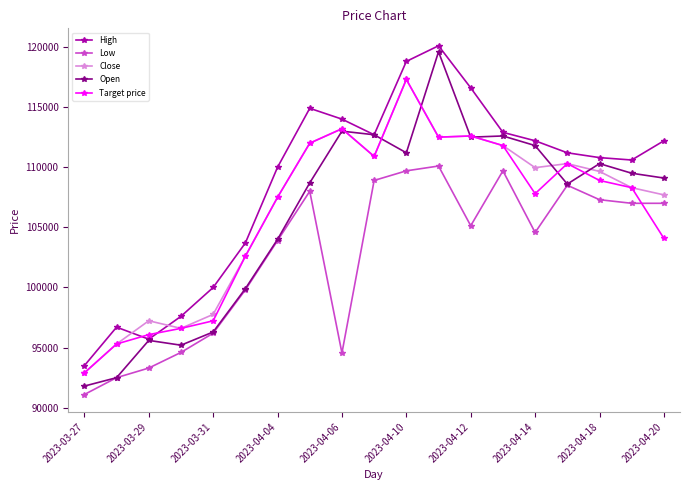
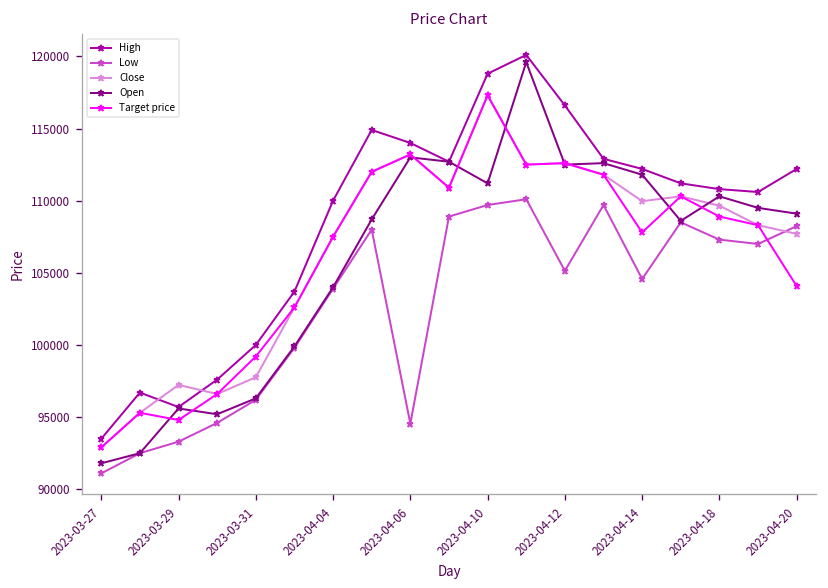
Target price, 2023-03-29: 96100 -> 94800
Target price, 2023-03-31: 97200 -> 99200
Low, 2023-04-20: 107000 -> 108200
